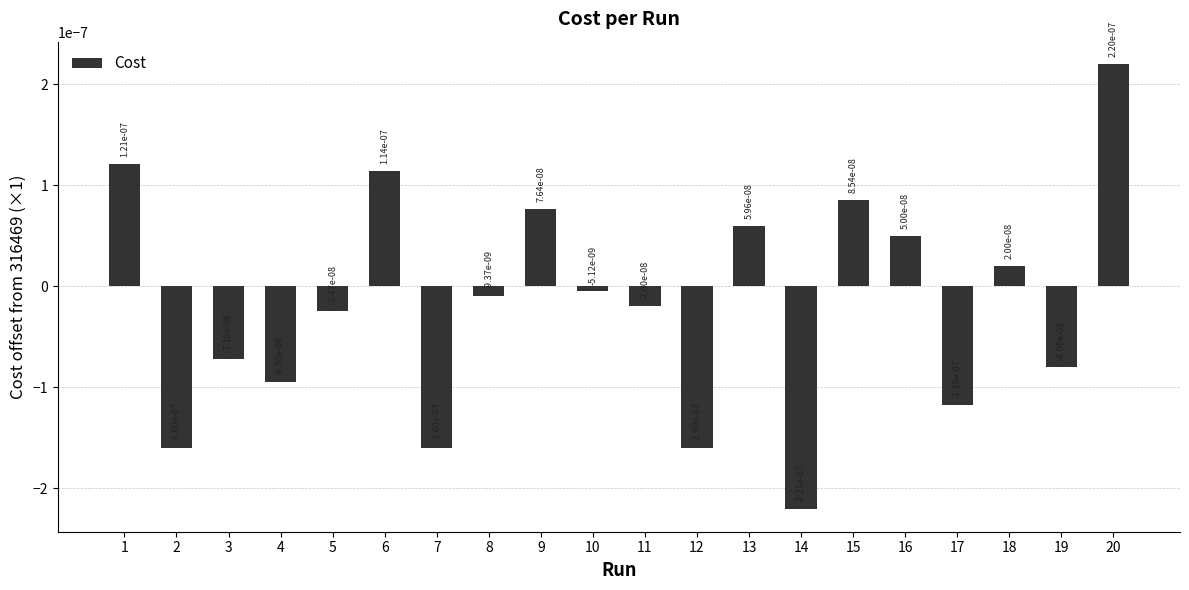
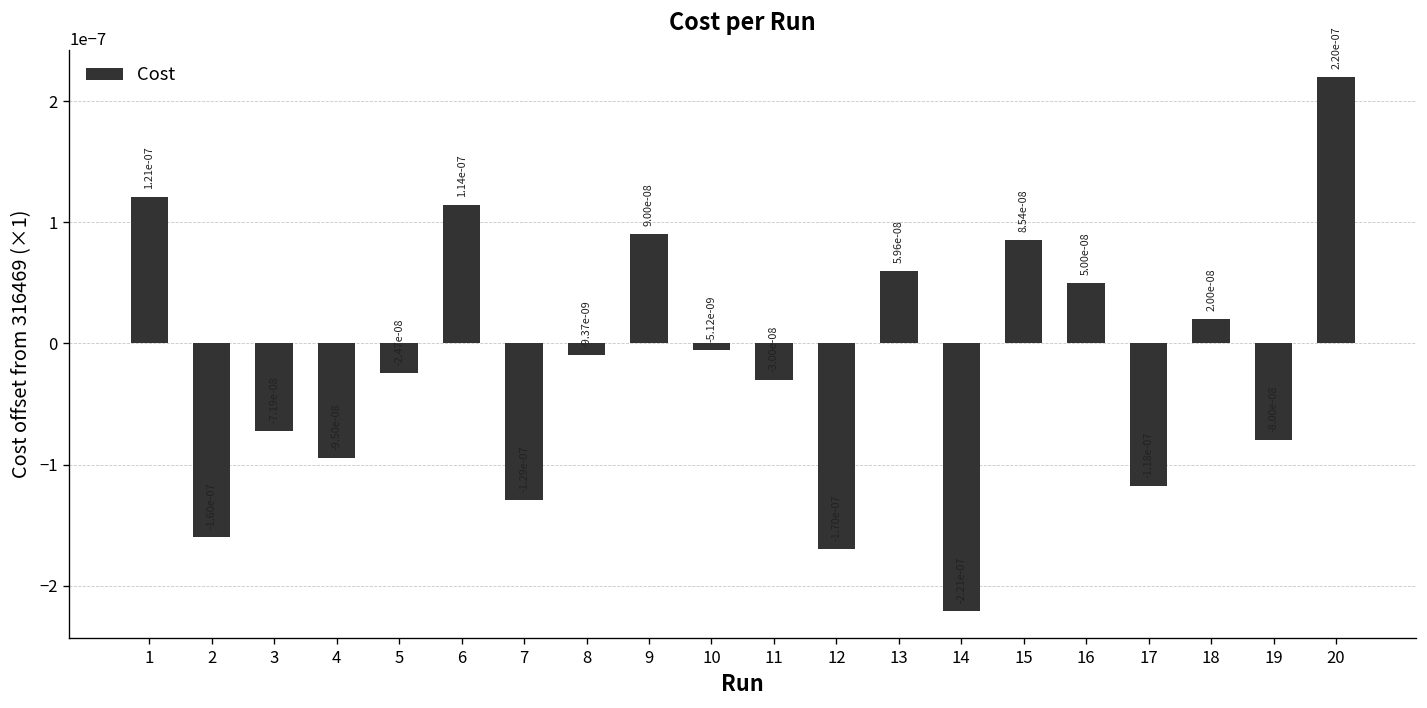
7: 7.64e-08 -> 9.00e-08
9: 0.000000076 -> 0.000000090
11: -0.000000020 -> -0.000000030
12: -0.000000160 -> -0.000000170
